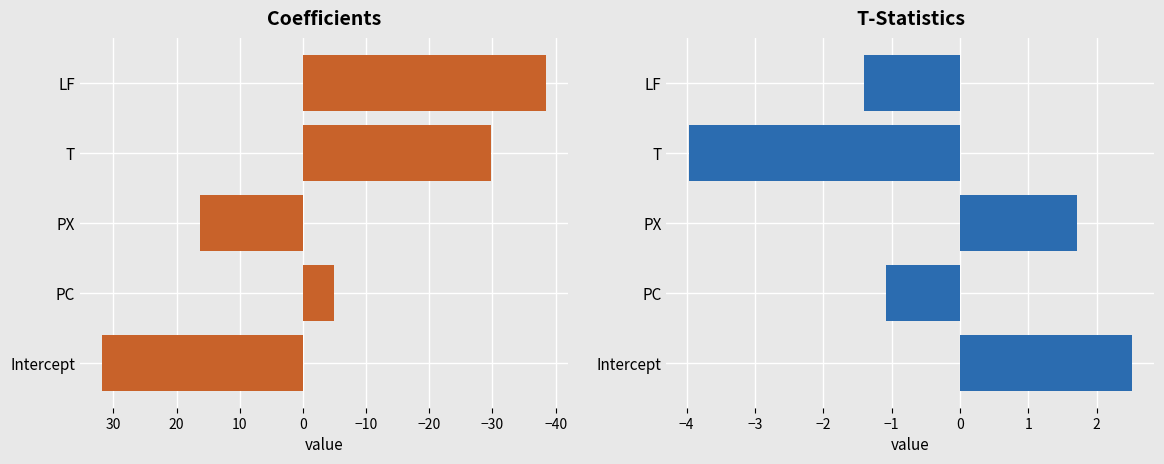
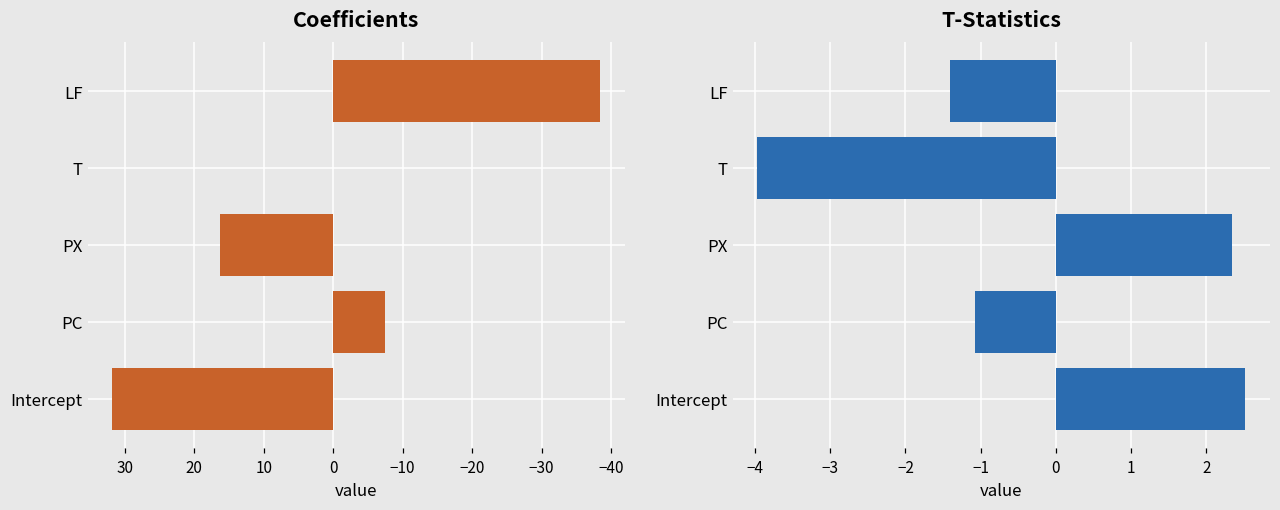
Coefficients, T: -30 -> 0
Coefficients, PC: -5 -> -7
T-Statistics, PX: 1.7 -> 2.3
